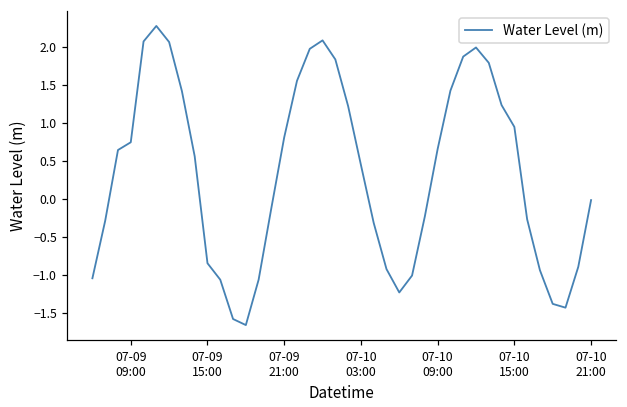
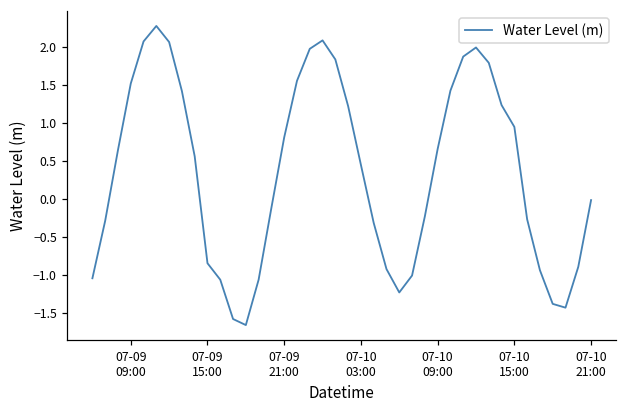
07-09 09:00: 0.7 -> 1.5
